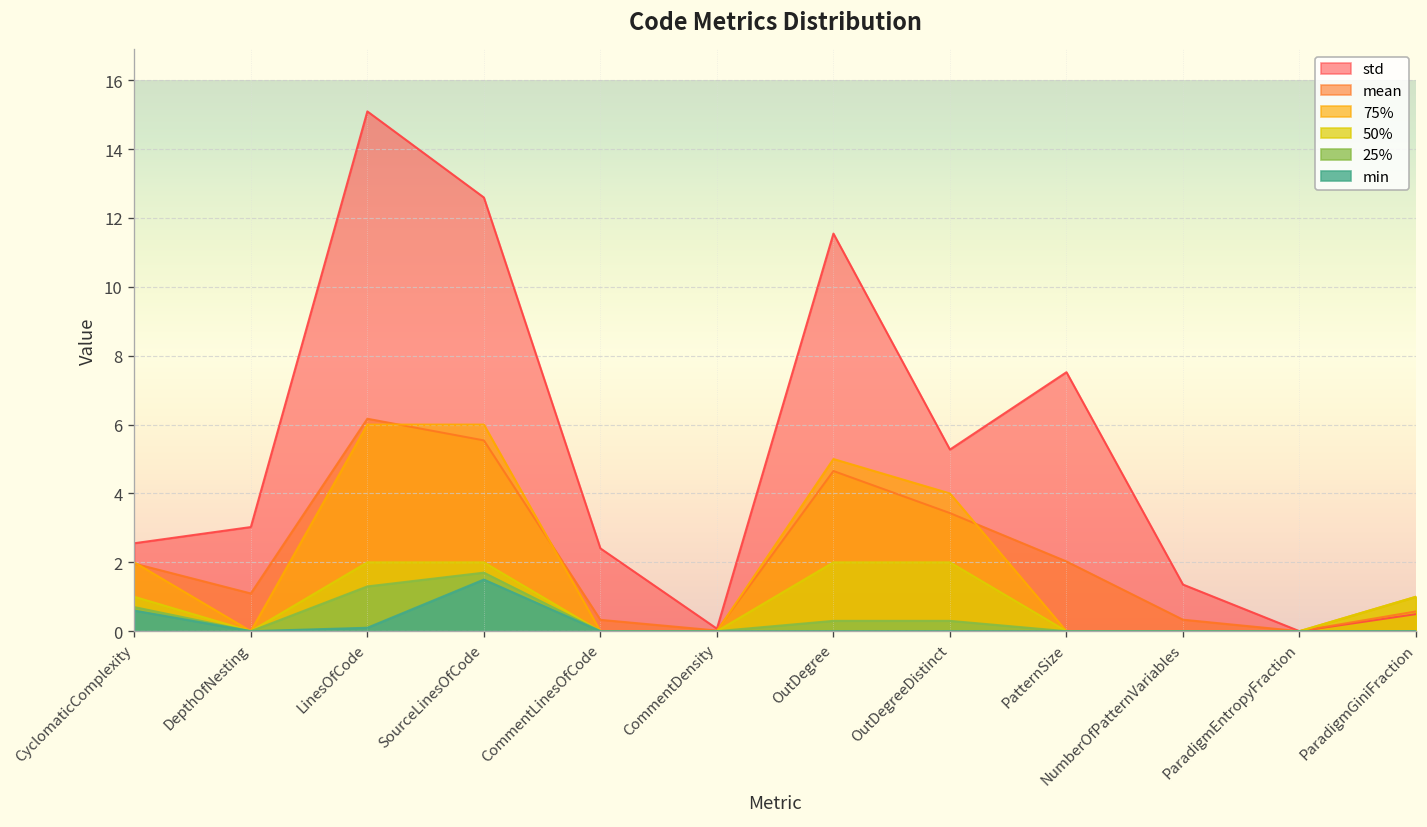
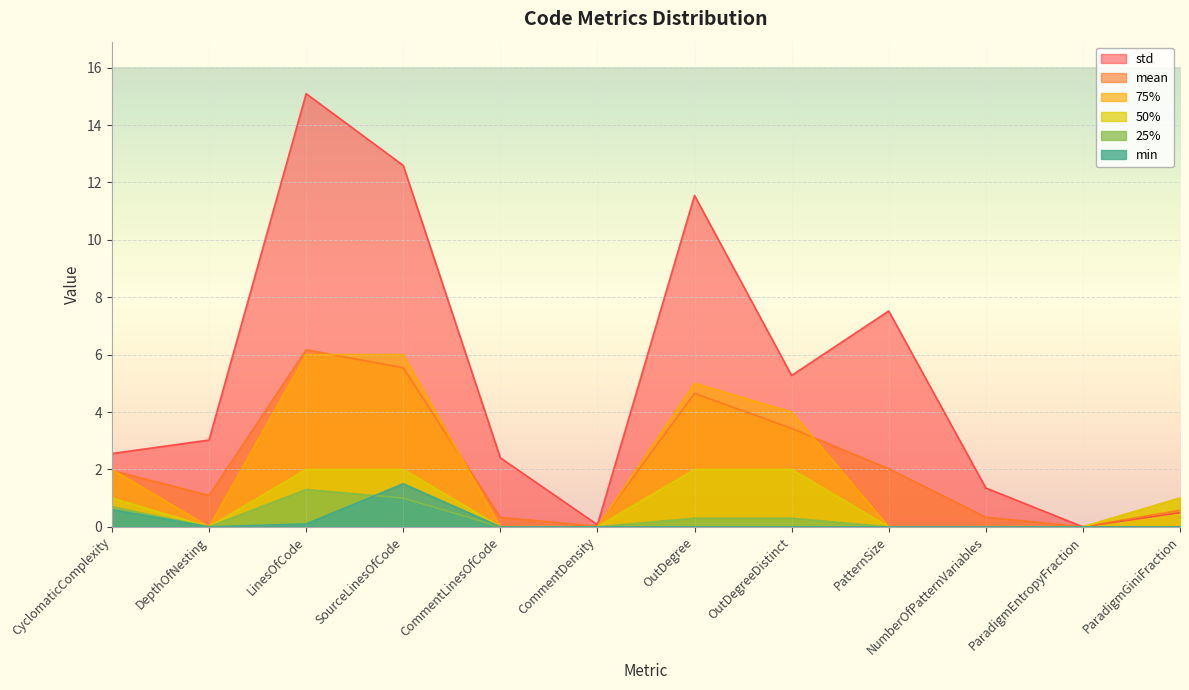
25%, SourceLinesOfCode: 1.7 -> 1.0
